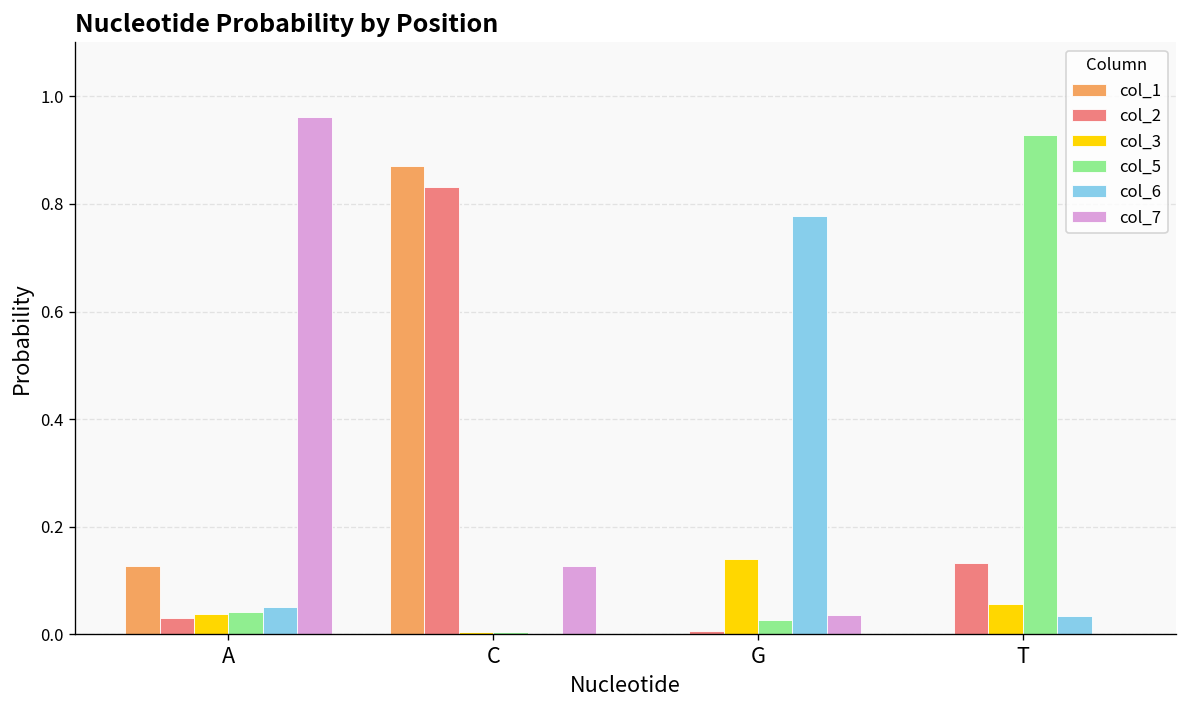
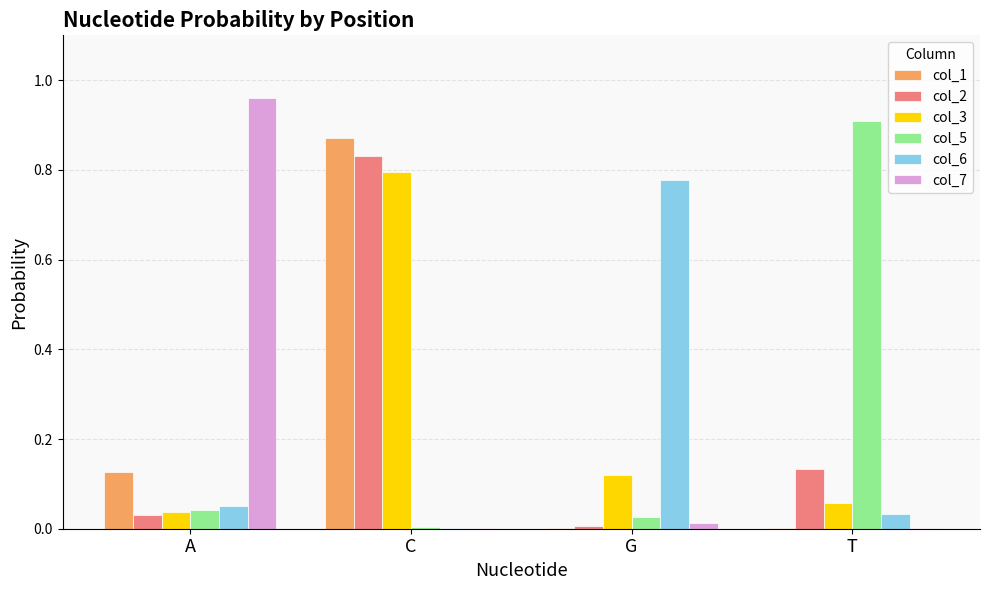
col_3, C: 0.00 -> 0.79
col_7, C: 0.13 -> 0.00
col_3, G: 0.14 -> 0.12
col_7, G: 0.04 -> 0.01
col_5, T: 0.93 -> 0.91
